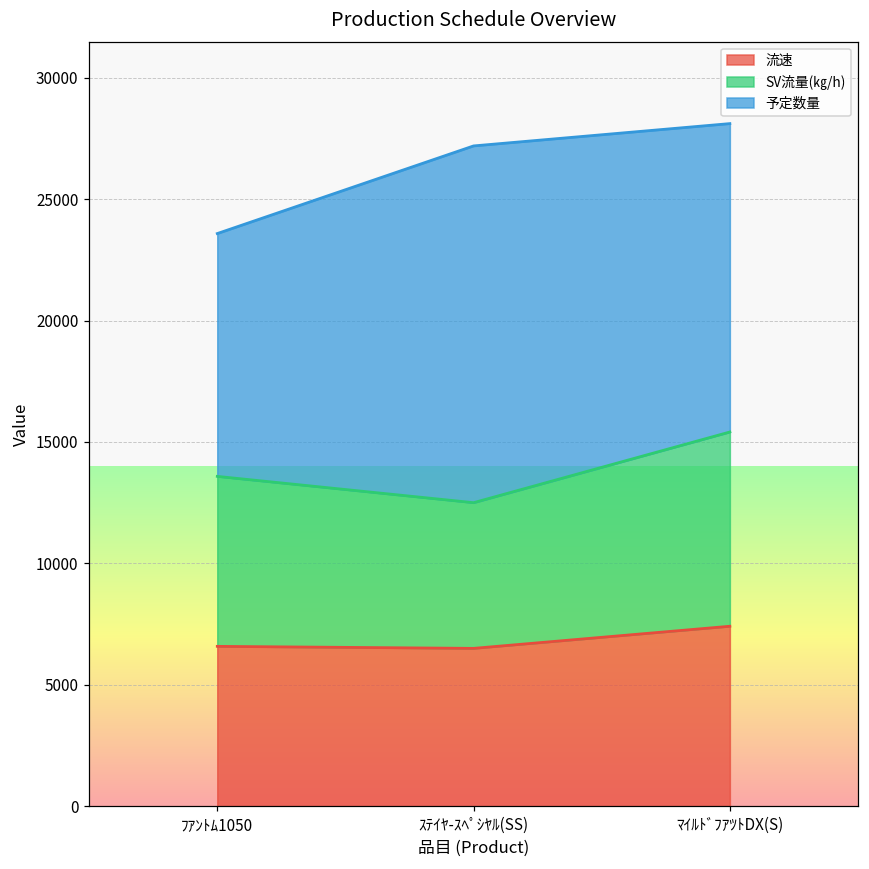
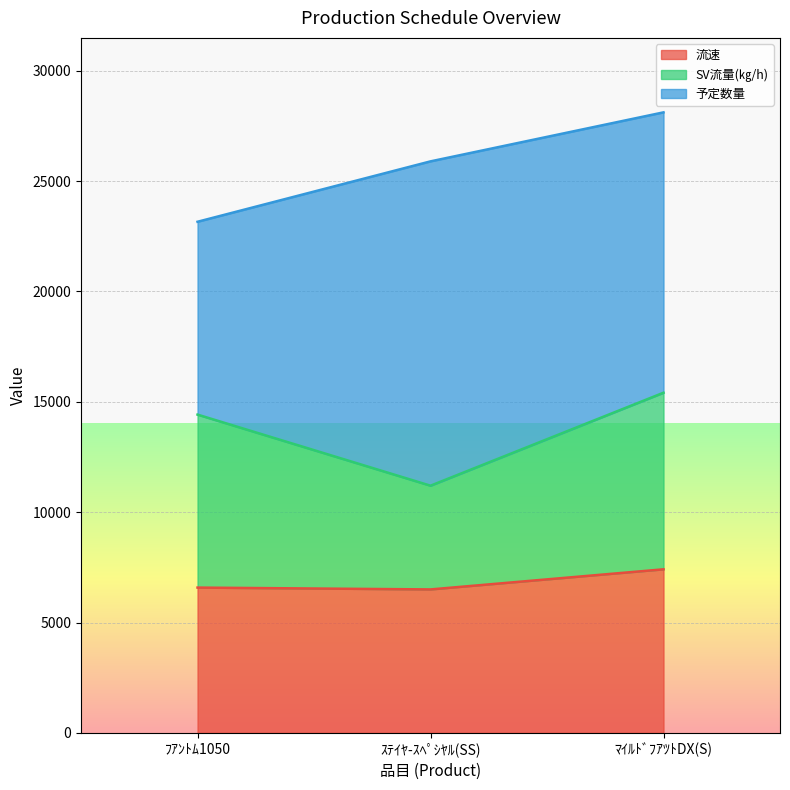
SV流量(㎏/h), ﾌｱﾝﾄﾑ1050: 7000 -> 7800
予定数量, ﾌｱﾝﾄﾑ1050: 10000 -> 8700
SV流量(㎏/h), ｽﾃｲﾔ-ｽﾍﾟｼﾔﾙ(SS): 6000 -> 4700
